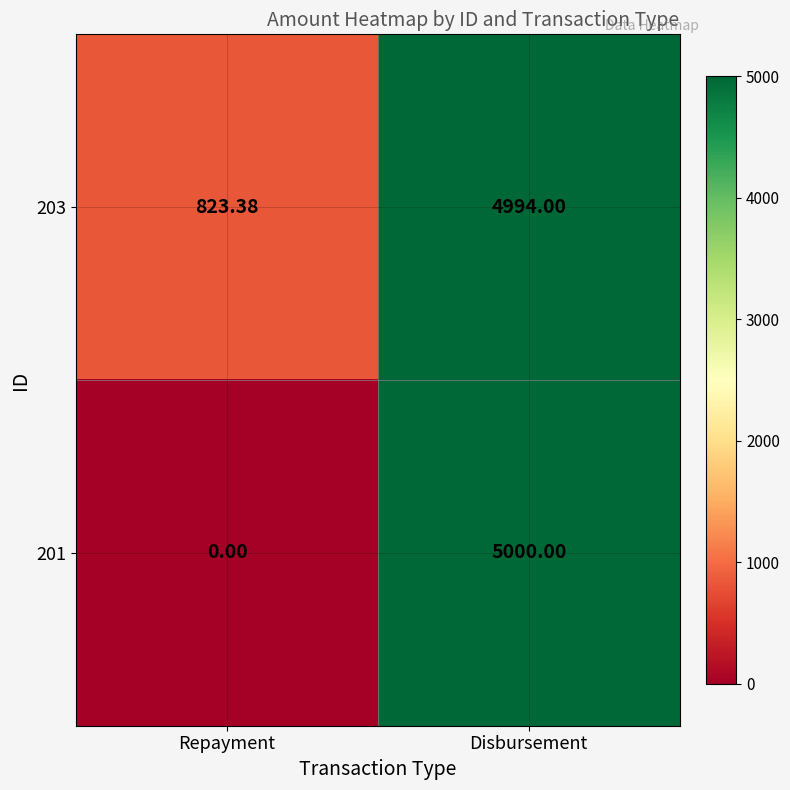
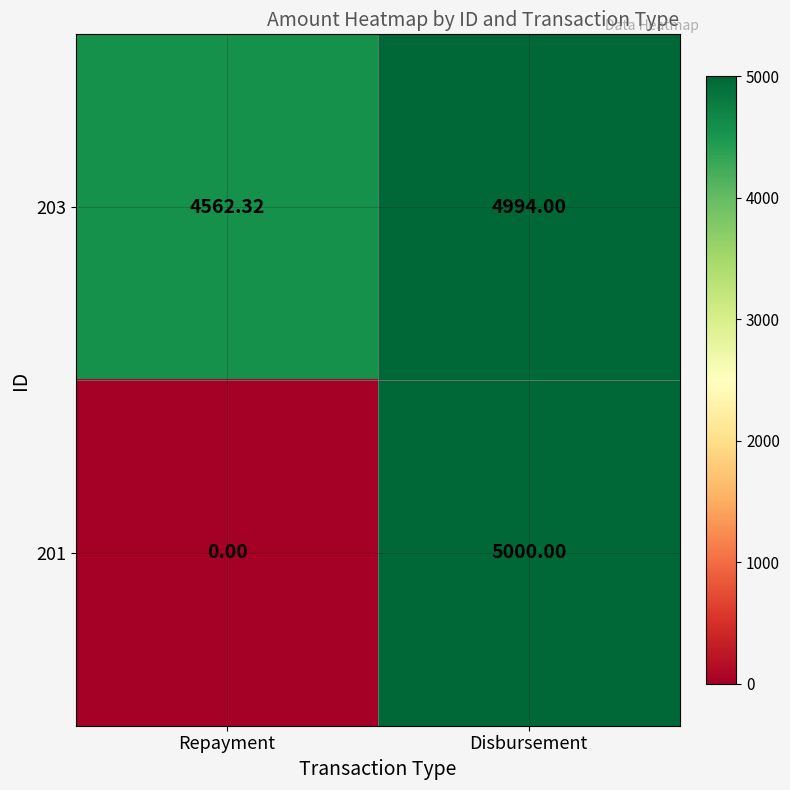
203, Repayment: 823.38 -> 4562.32
